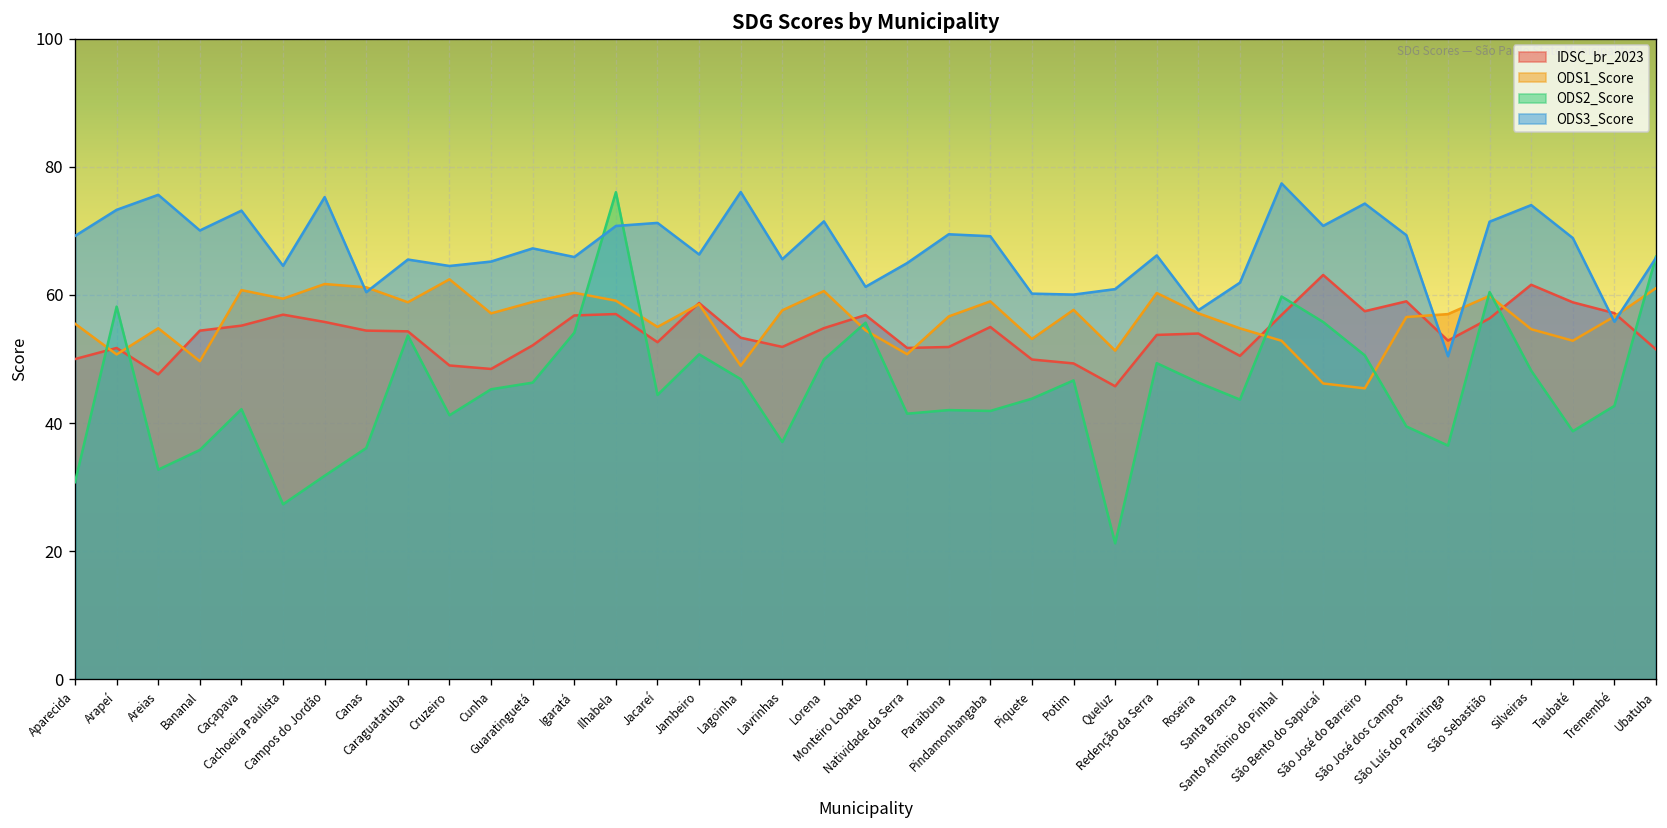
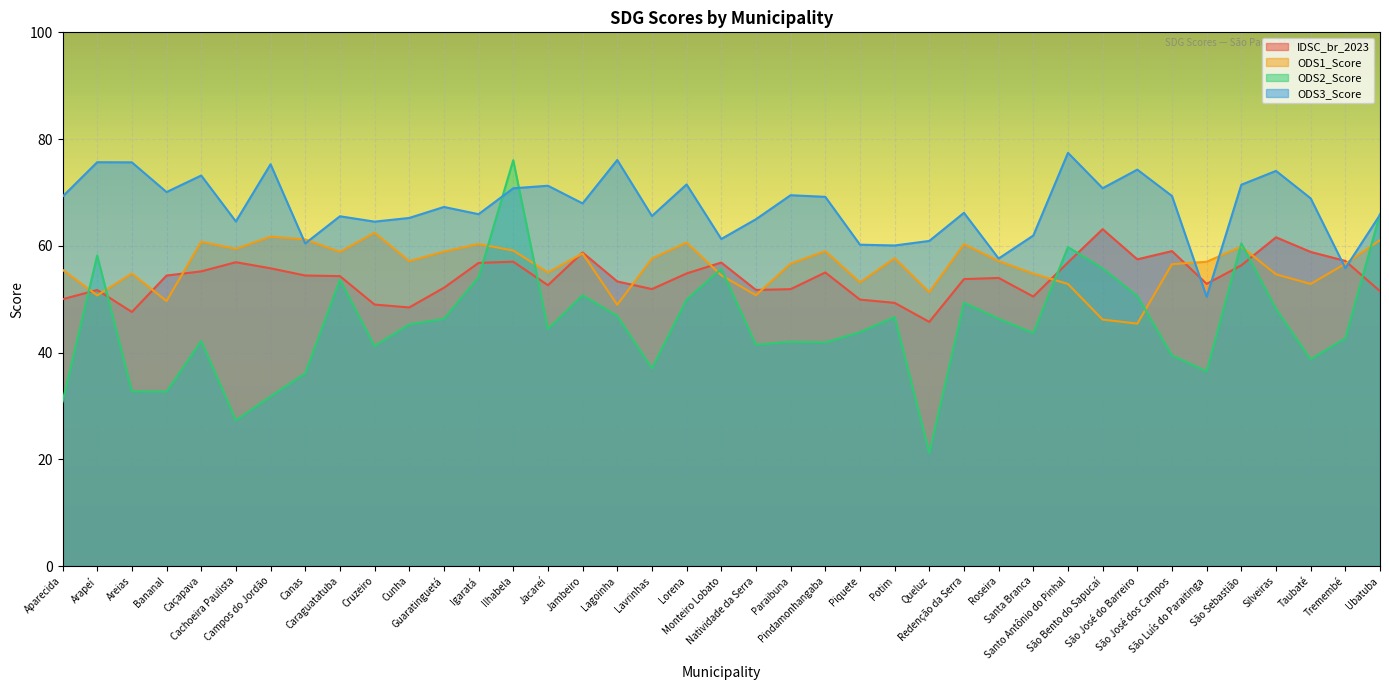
ODS3_Score, Arapeí: 73 -> 76
ODS2_Score, Bananal: 36 -> 33
ODS3_Score, Jambeiro: 66 -> 68
